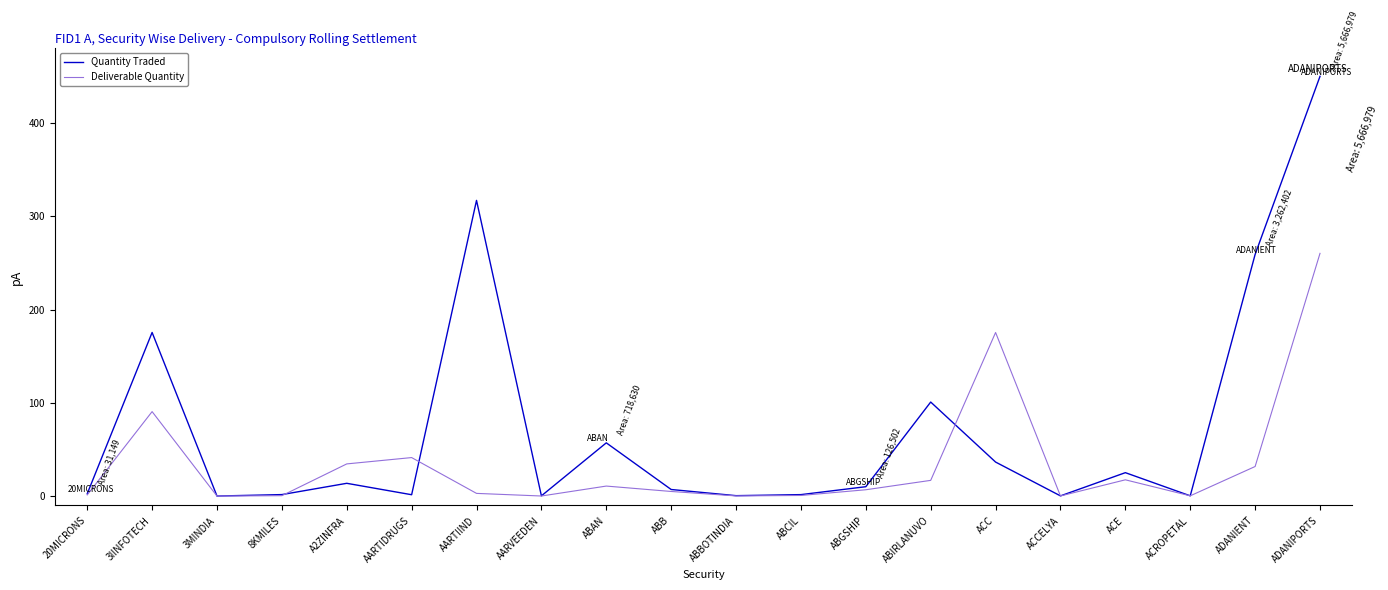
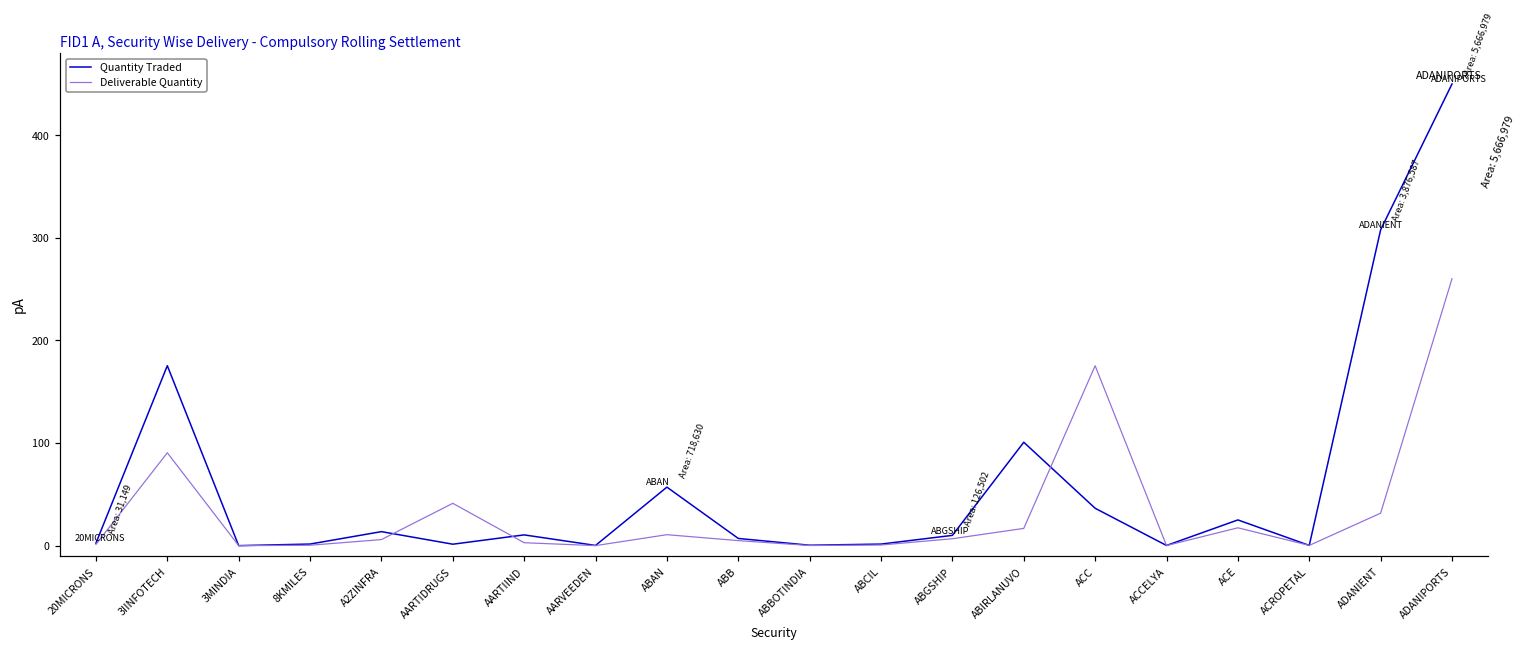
Deliverable Quantity, A2ZINFRA: 30 -> 10
Quantity Traded, AARTIIND: 320 -> 10
Quantity Traded, ADANIENT: 3,262,402 -> 3,876,587
